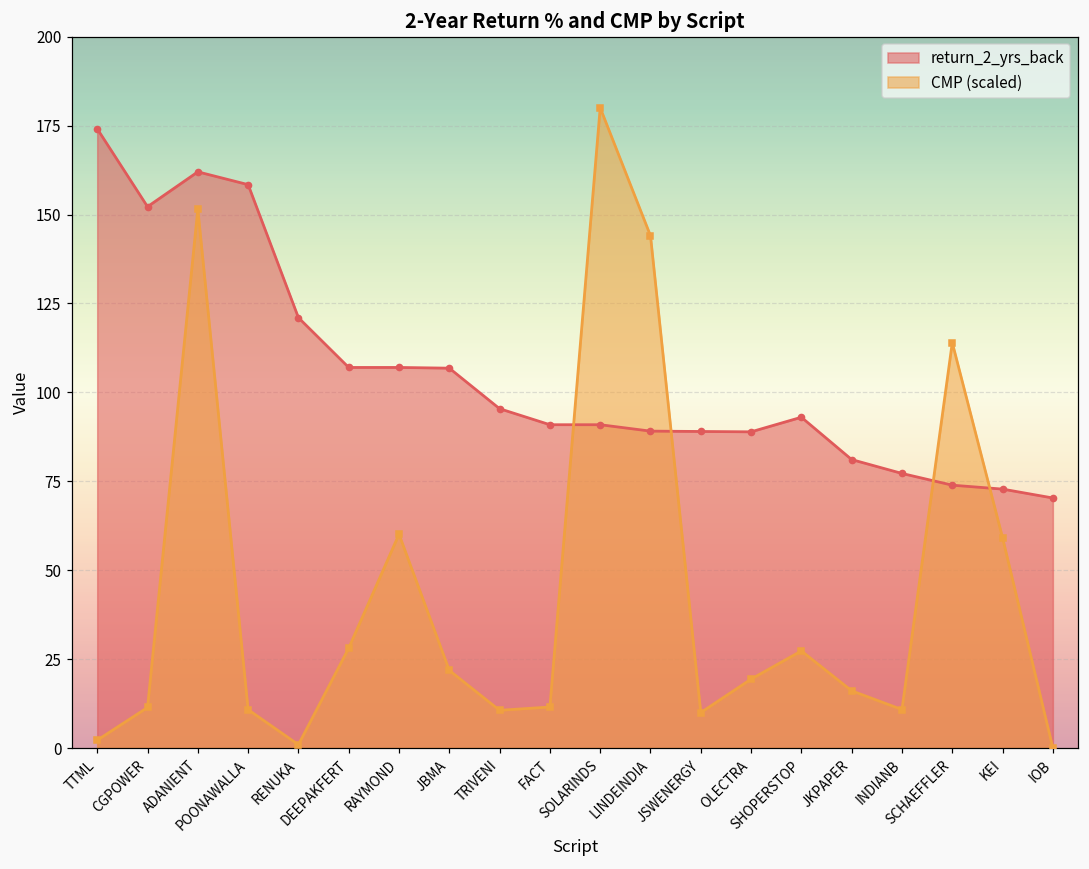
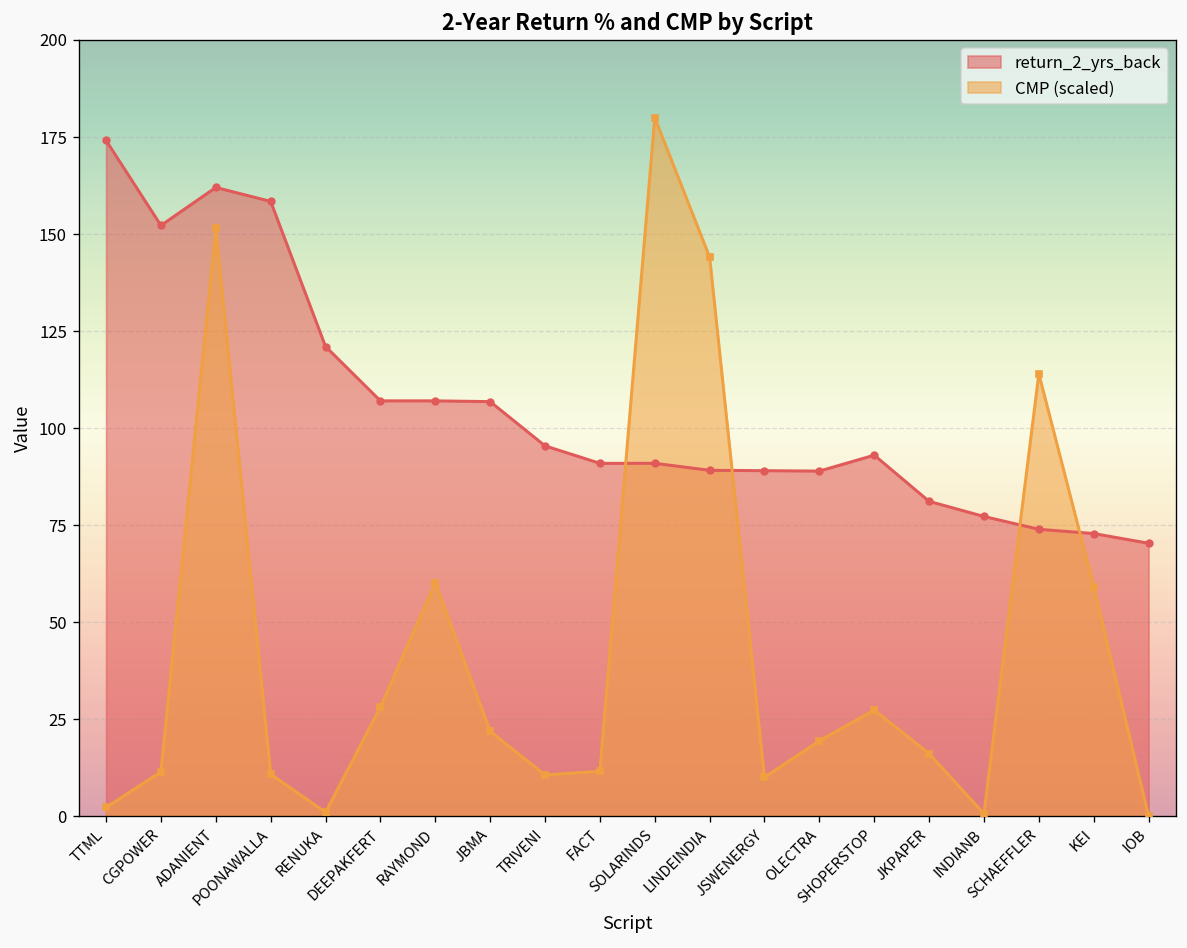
CMP (scaled), INDIANB: 11 -> 1
